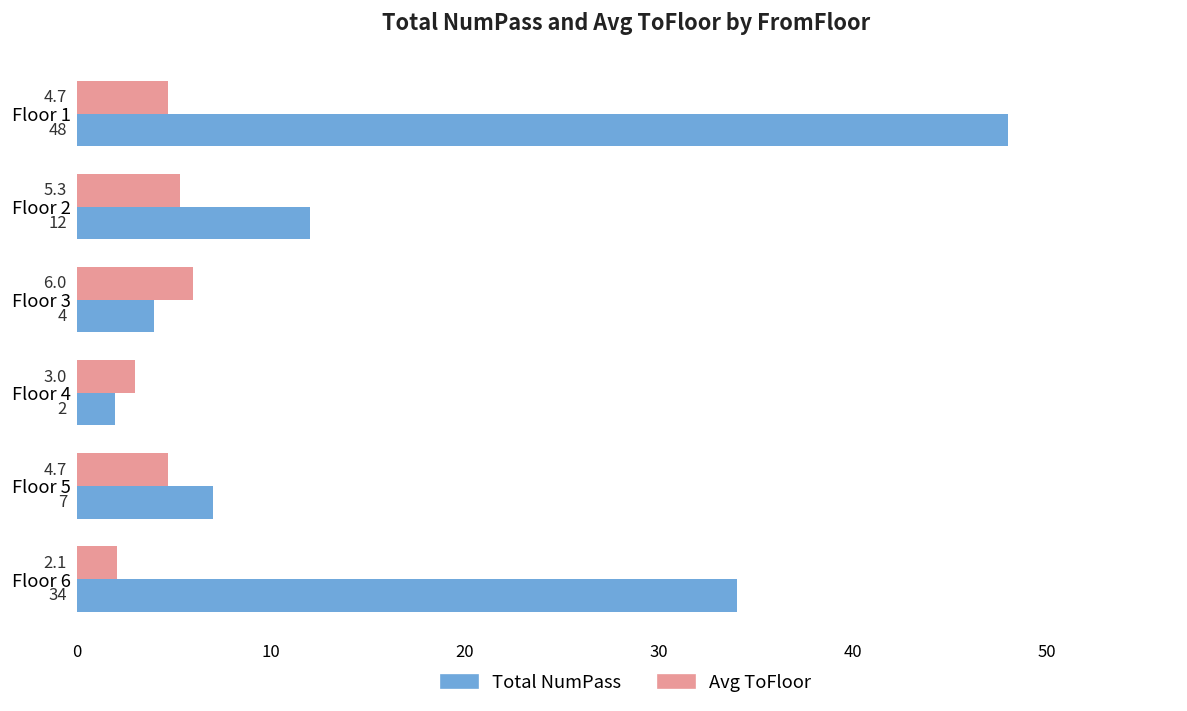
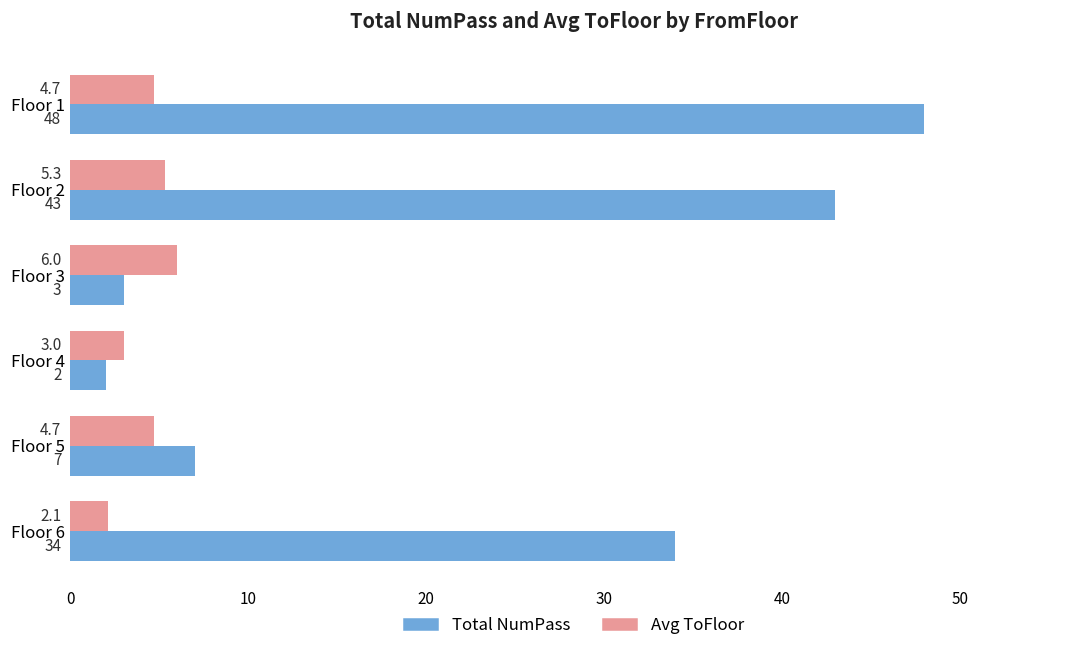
Total NumPass, Floor 2: 12 -> 43
Total NumPass, Floor 3: 4 -> 3
